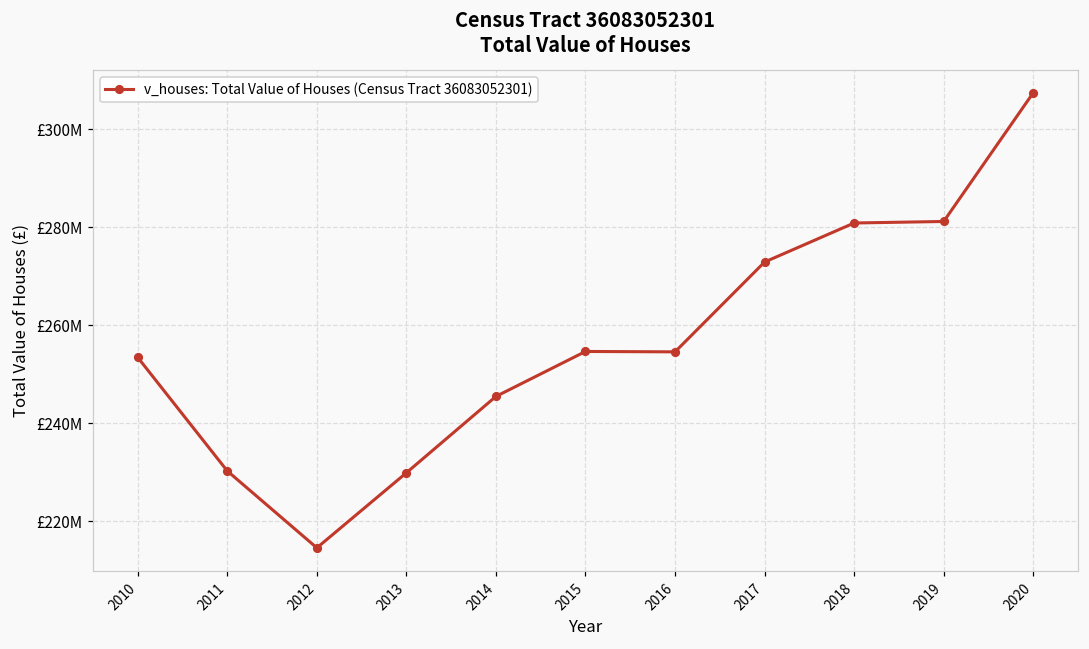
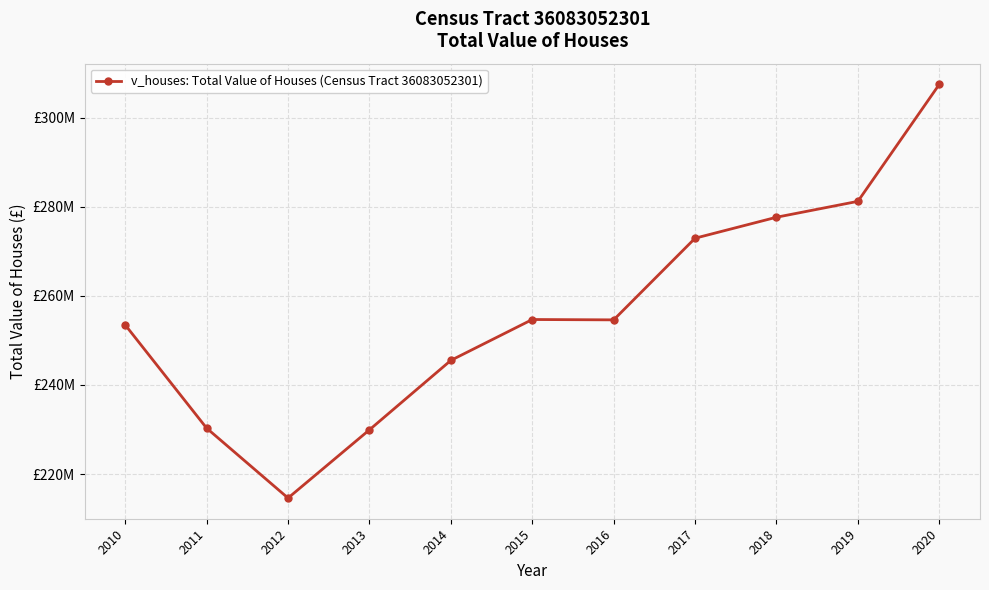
2018: £281000000 -> £278000000
